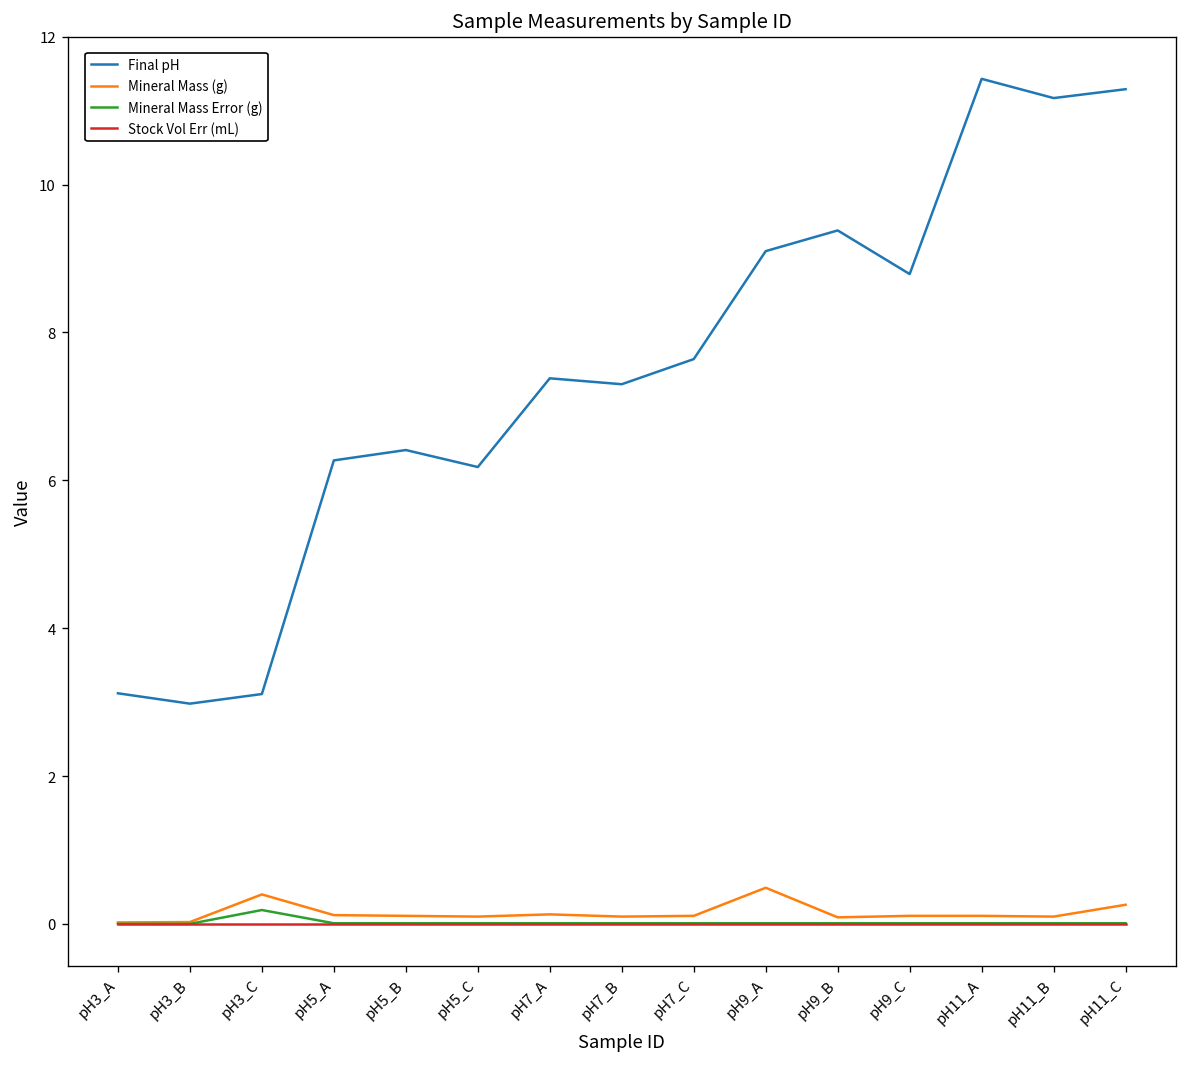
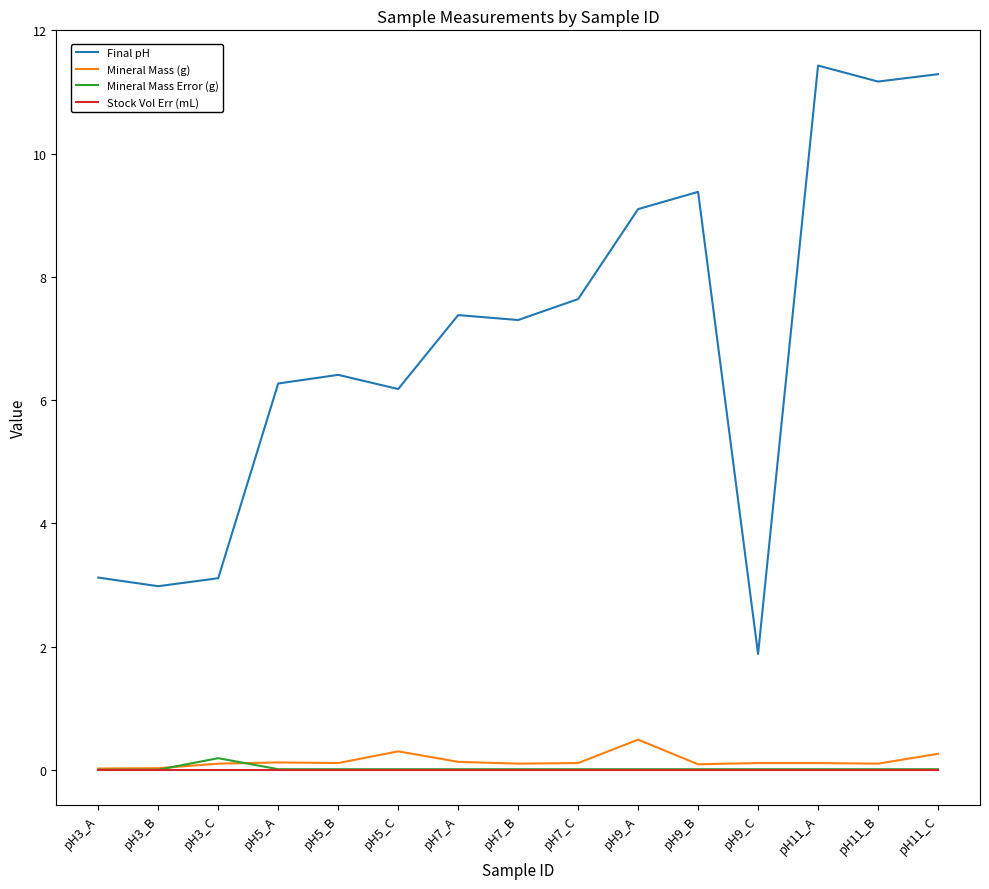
Mineral Mass (g), pH3_C: 0.4 -> 0.1
Mineral Mass (g), pH5_C: 0.1 -> 0.3
Final pH, pH9_C: 8.8 -> 1.9
